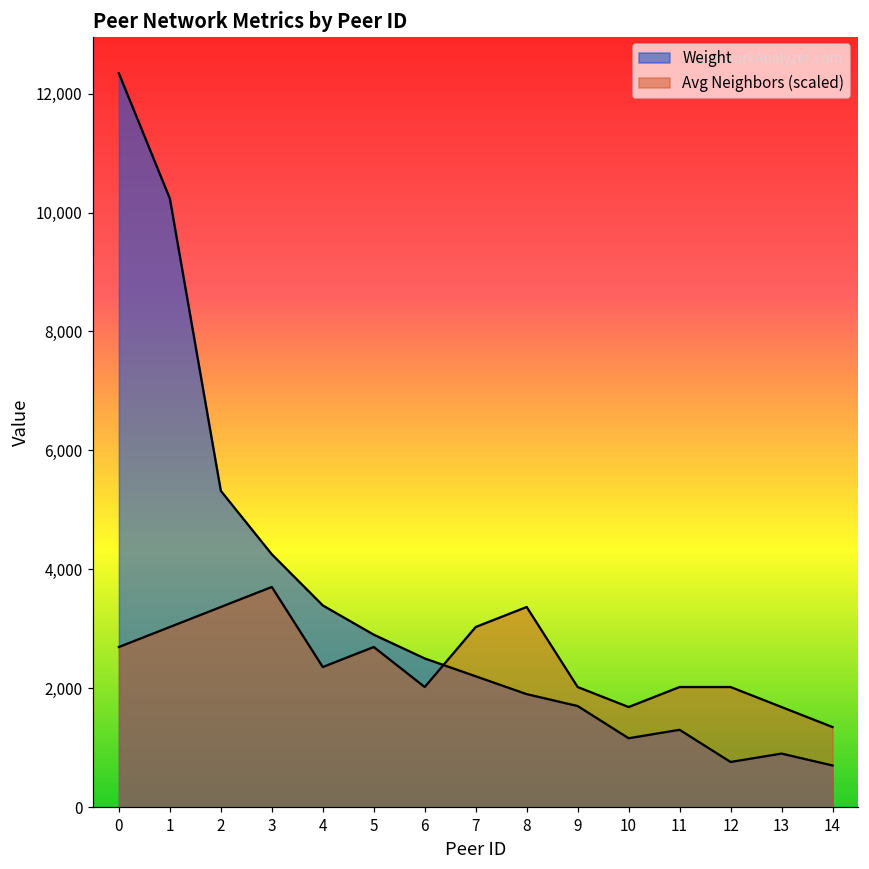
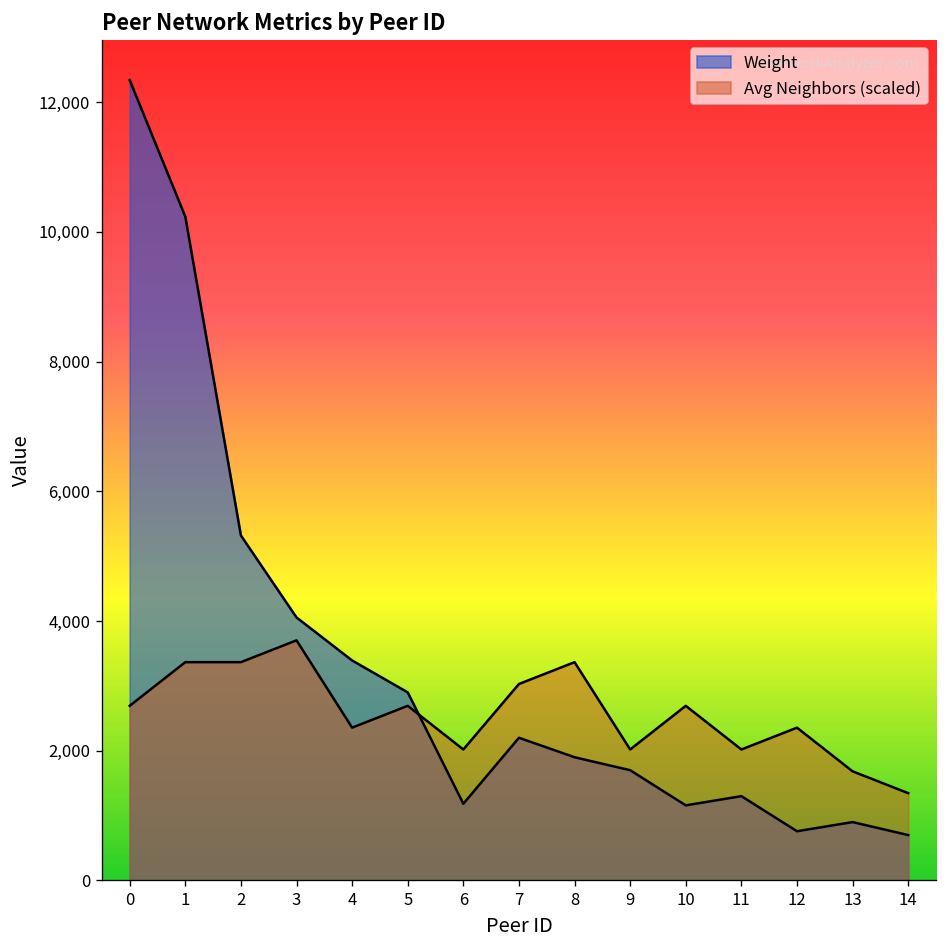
Avg Neighbors (scaled), 1: 3,000 -> 3,400
Weight, 3: 4,300 -> 4,100
Weight, 6: 2,500 -> 1,200
Avg Neighbors (scaled), 10: 1,700 -> 2,700
Avg Neighbors (scaled), 12: 2,000 -> 2,400
